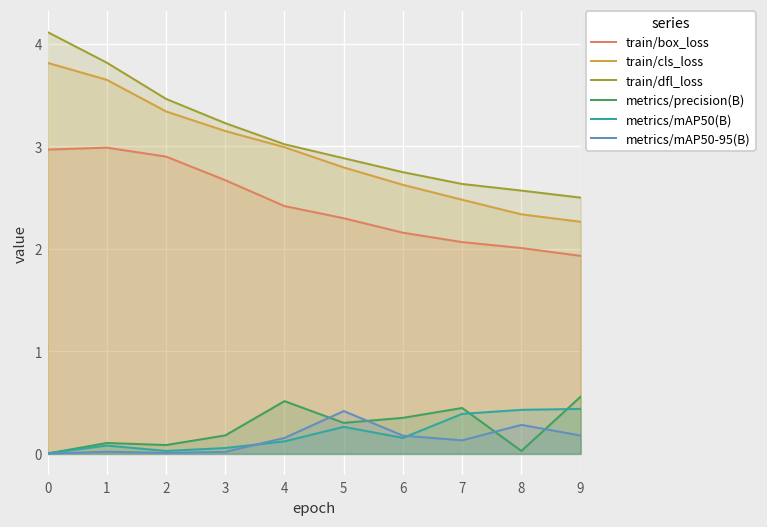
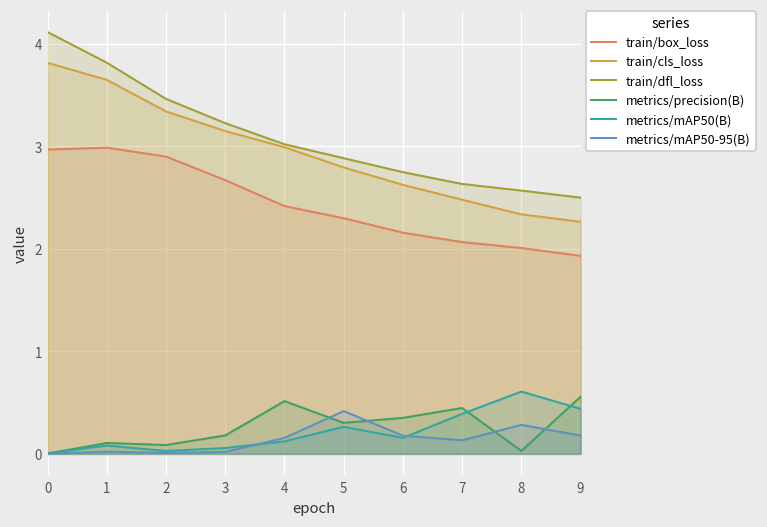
metrics/mAP50(B), 8: 0.4 -> 0.6
